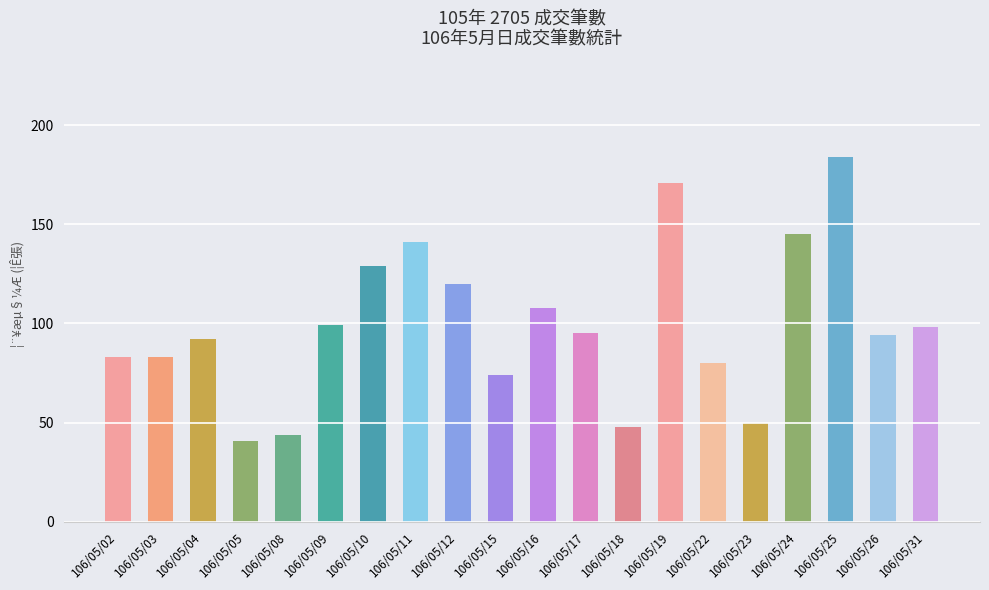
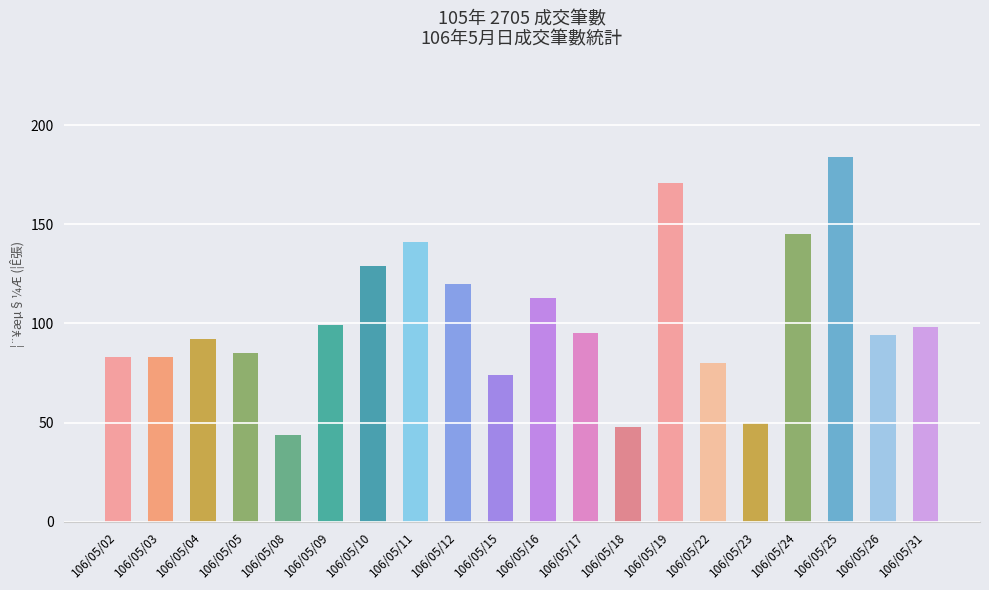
106/05/05: 41 -> 85
106/05/16: 108 -> 113
